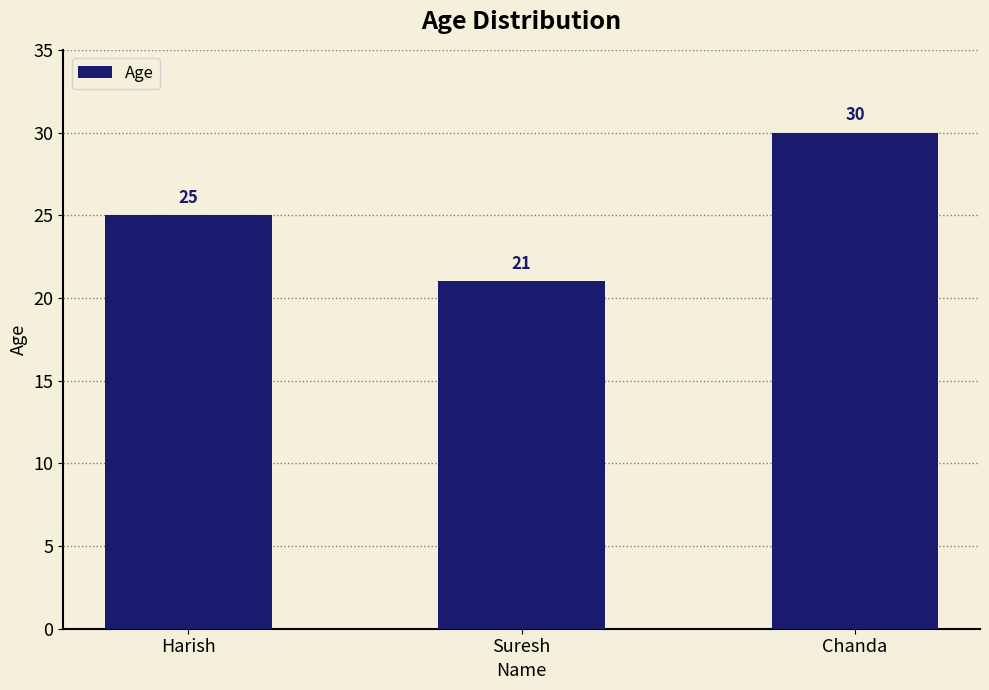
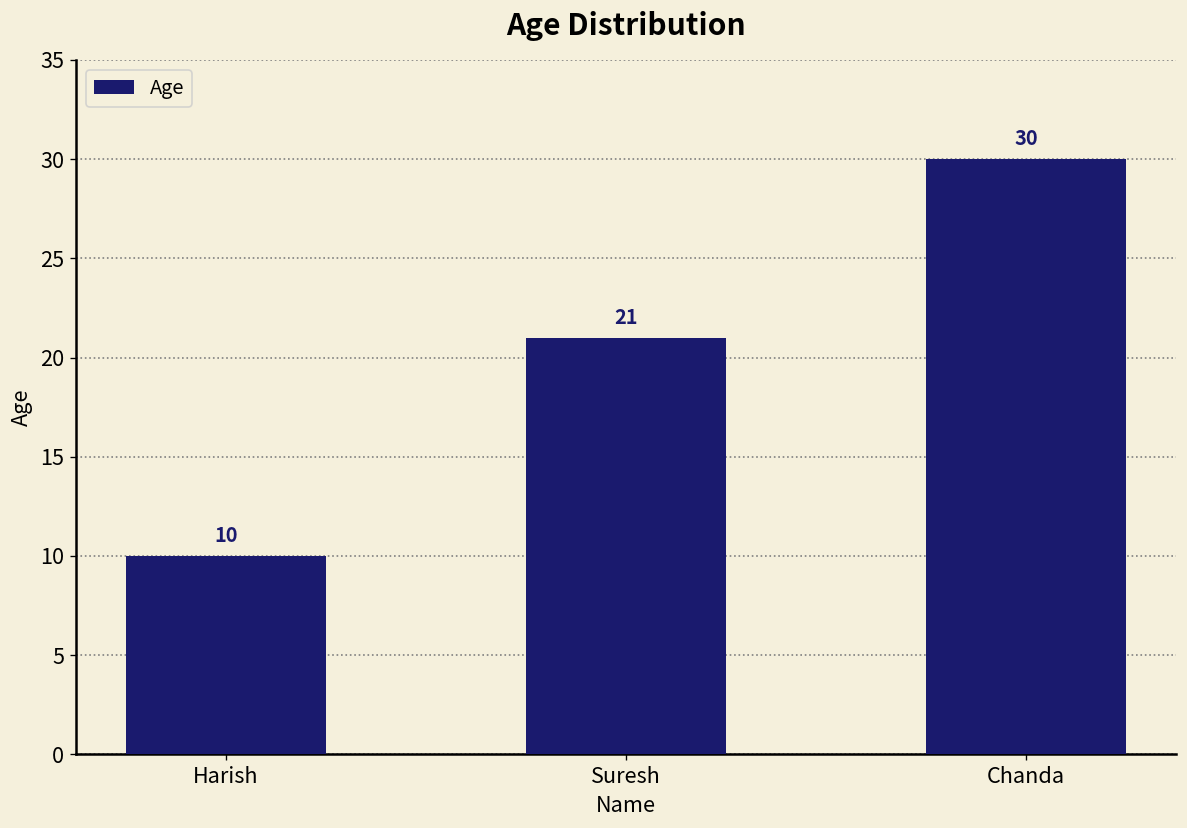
Harish: 25 -> 10
